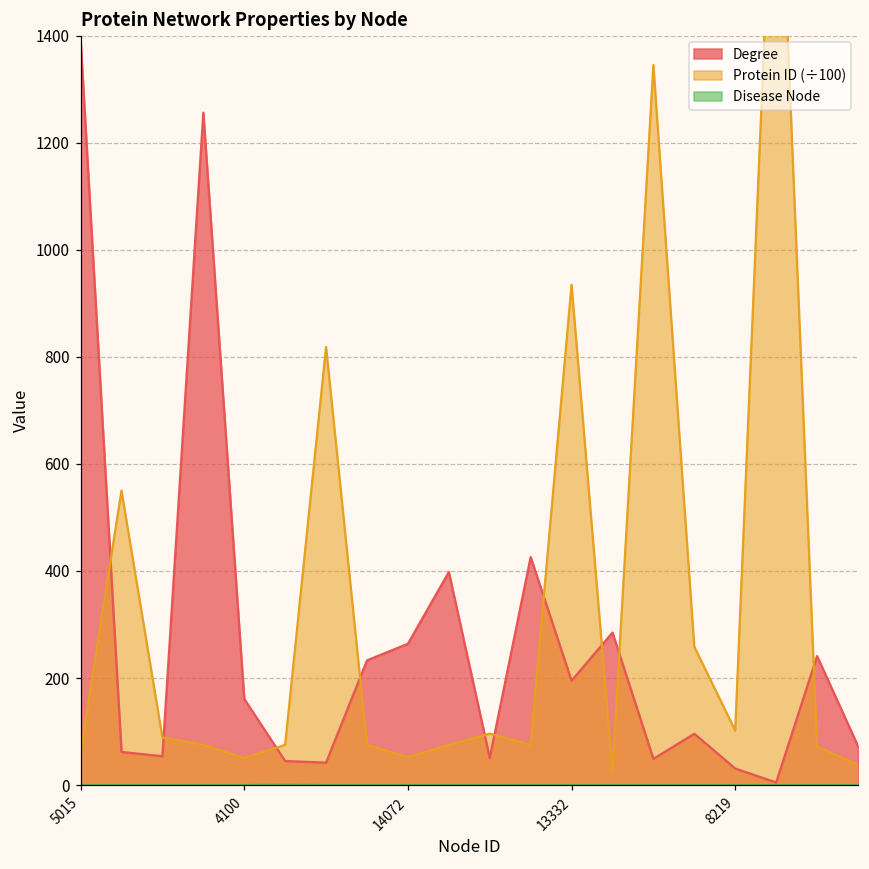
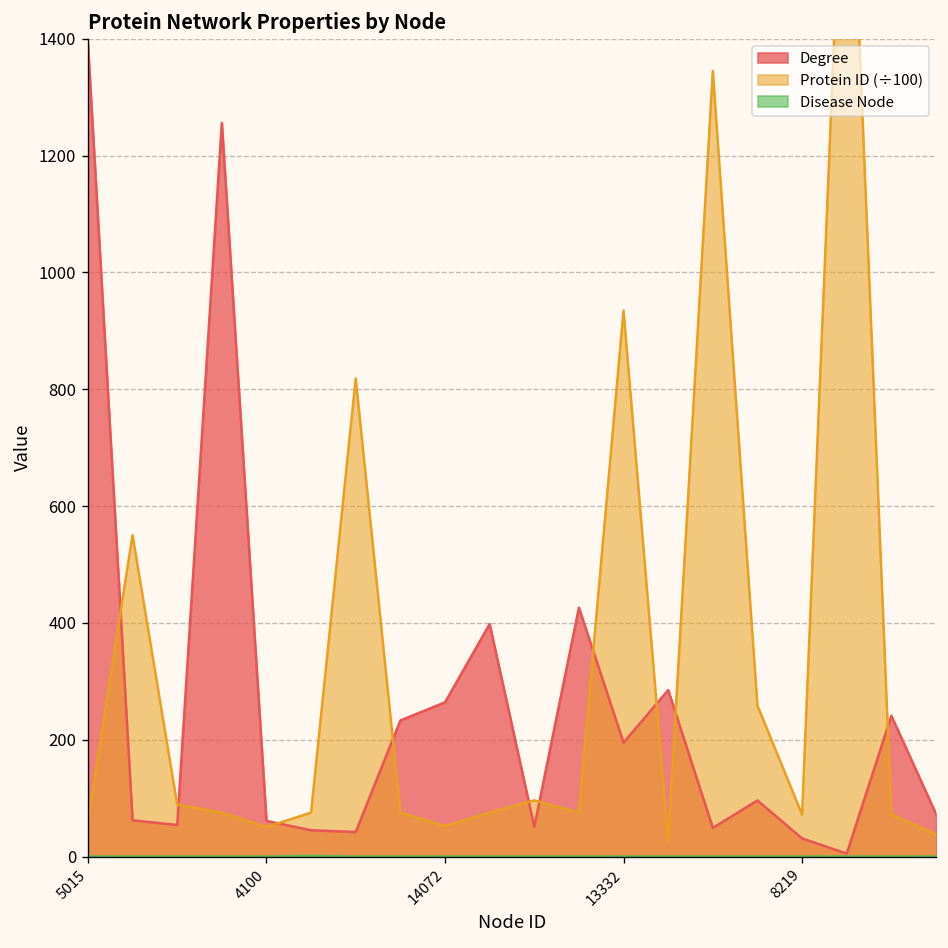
Degree, 4100: 160 -> 60
Protein ID (÷100), 8219: 100 -> 70
